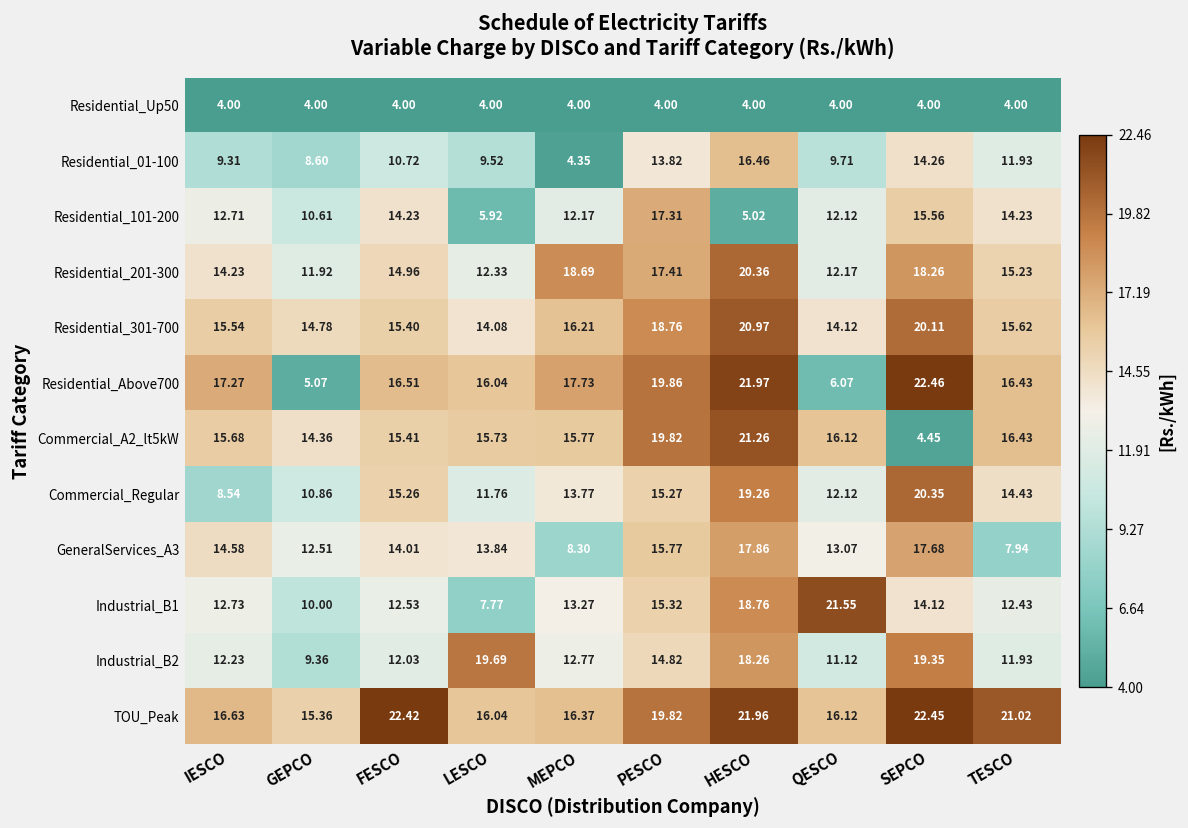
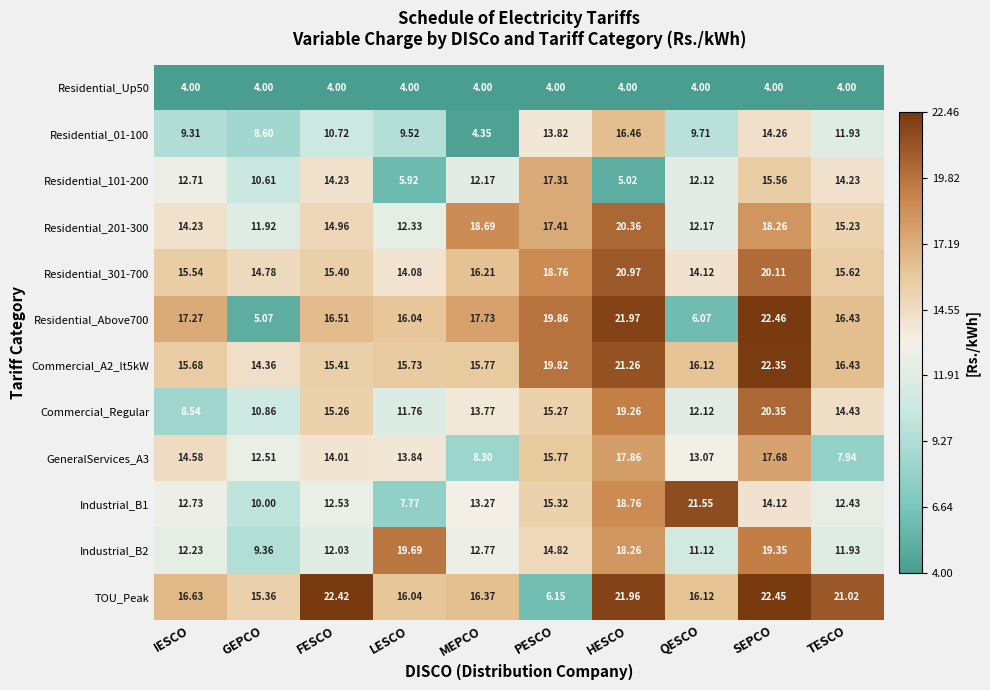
Commercial_A2_lt5kW, SEPCO: 4.45 -> 22.35
TOU_Peak, PESCO: 19.82 -> 6.15
